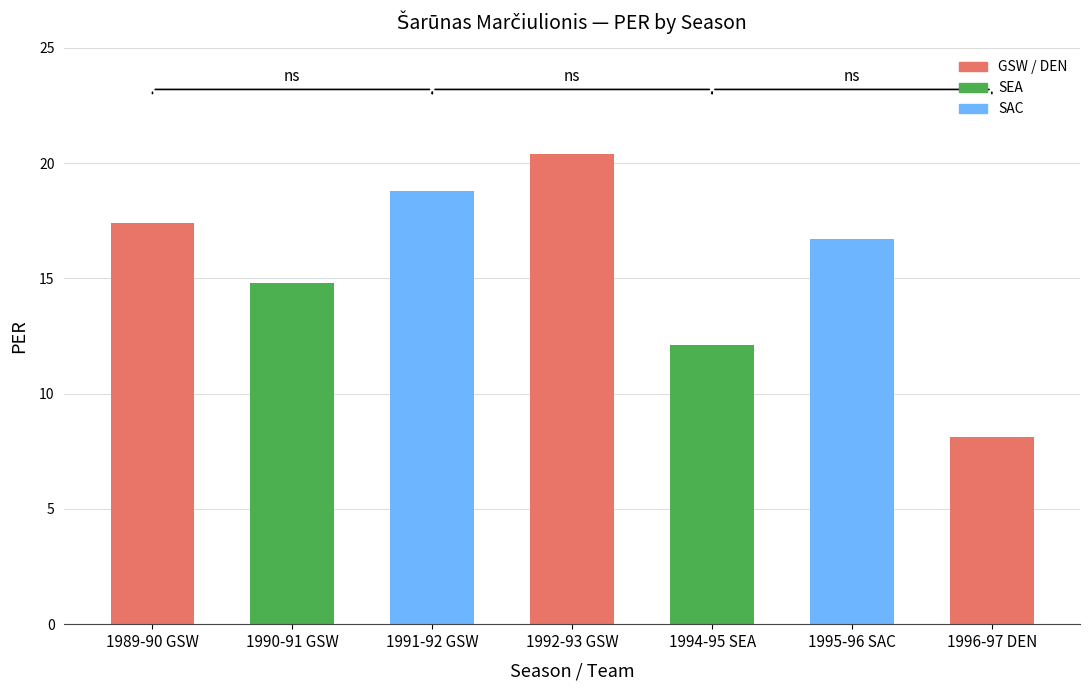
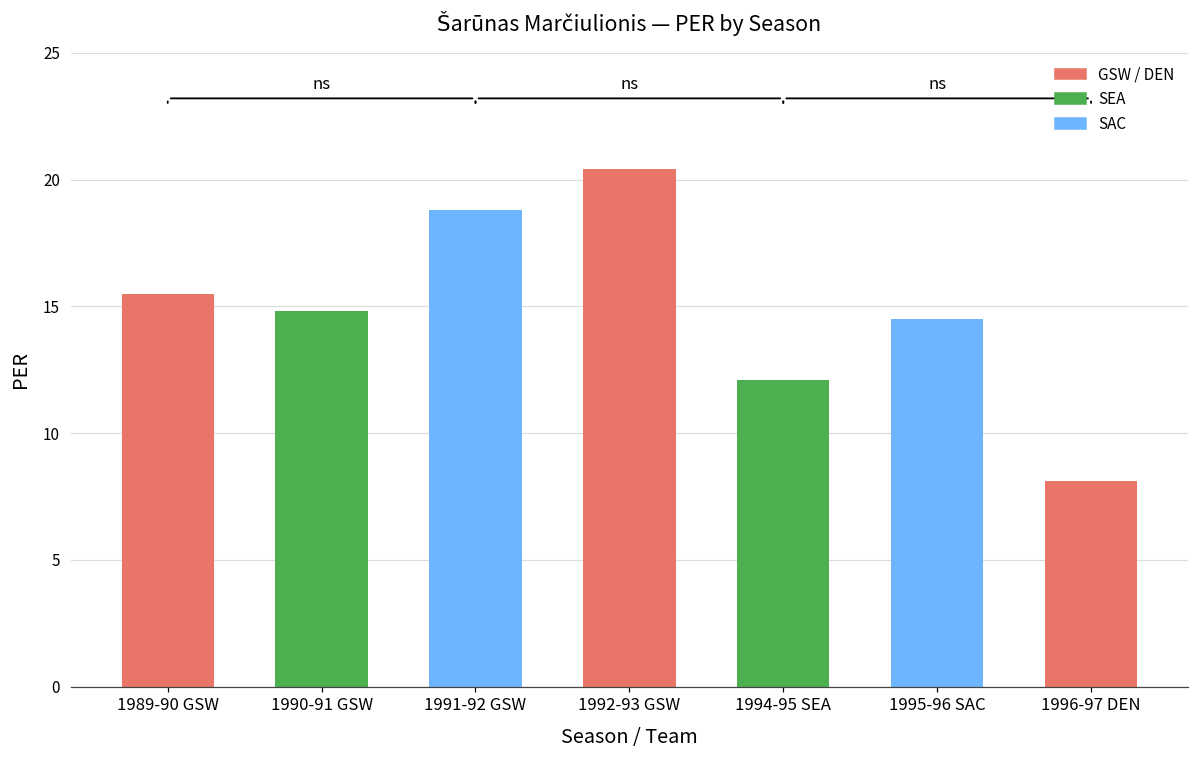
1989-90 GSW: 17.4 -> 15.5
1995-96 SAC: 16.7 -> 14.5
